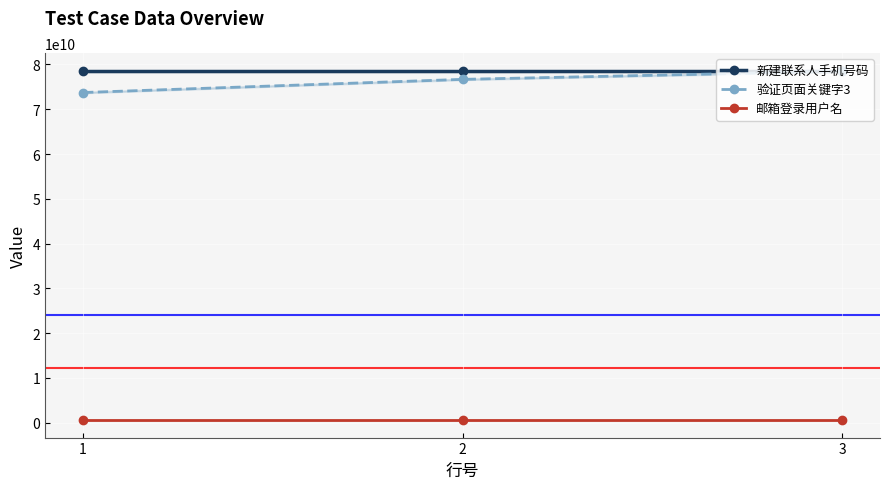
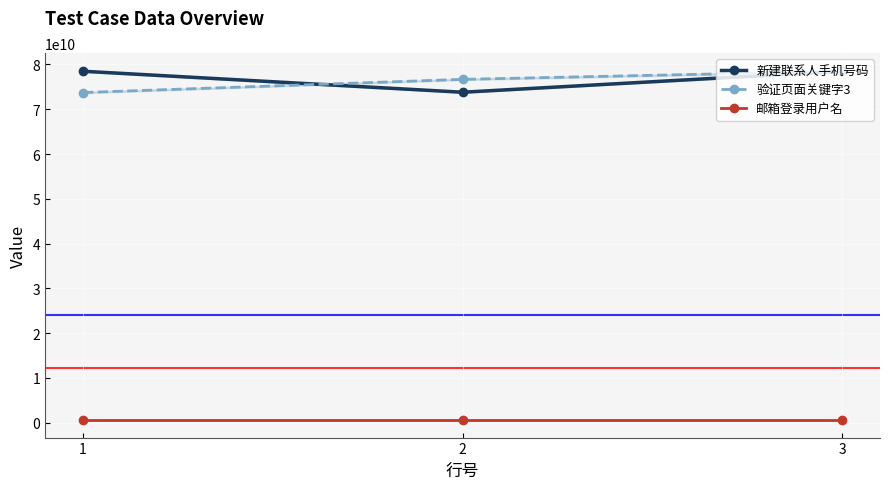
新建联系人手机号码, 2: 78000000000 -> 74000000000
